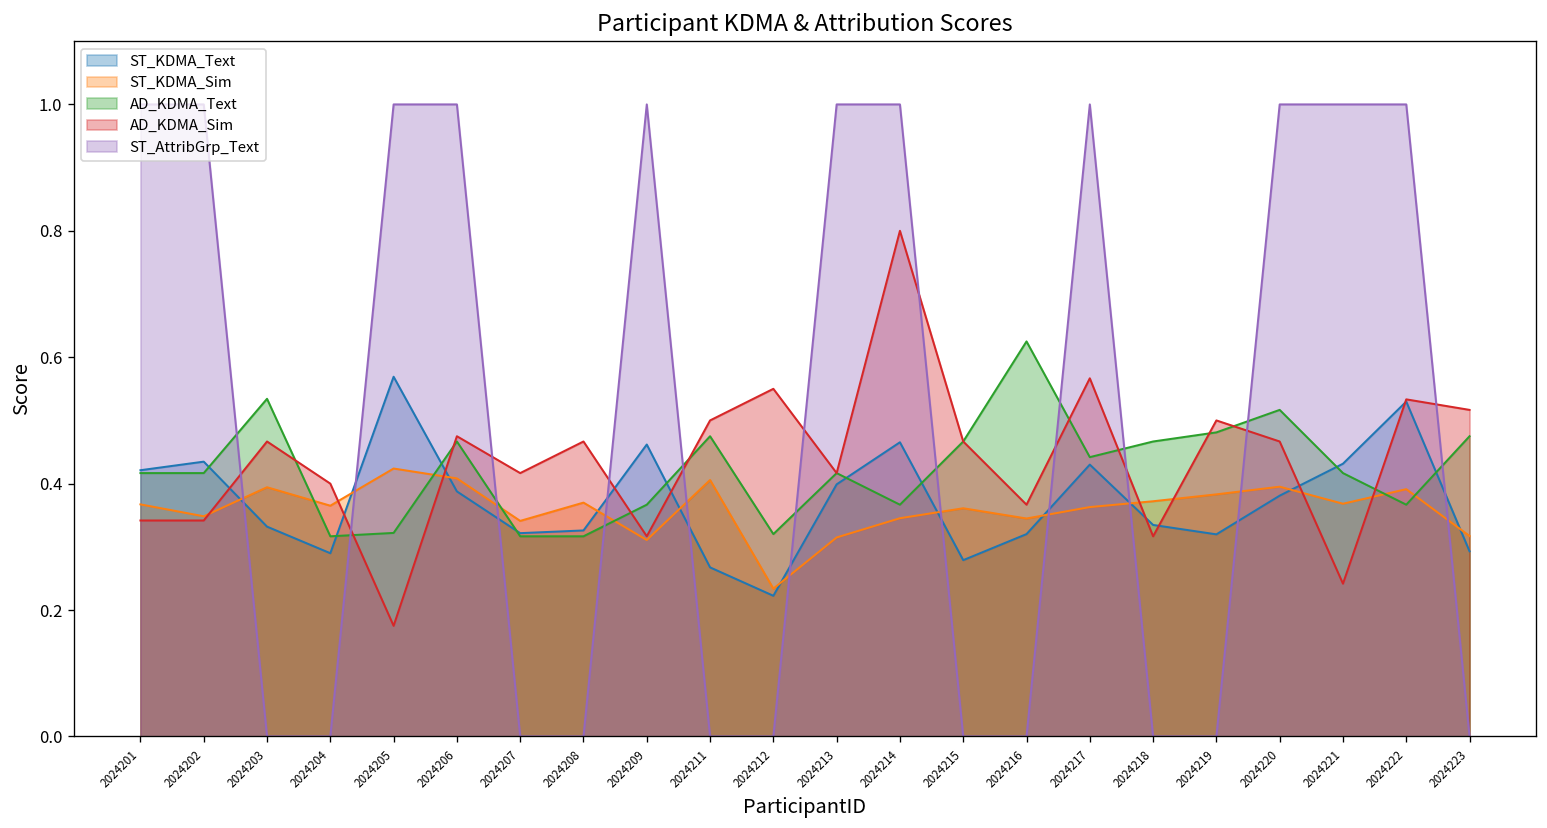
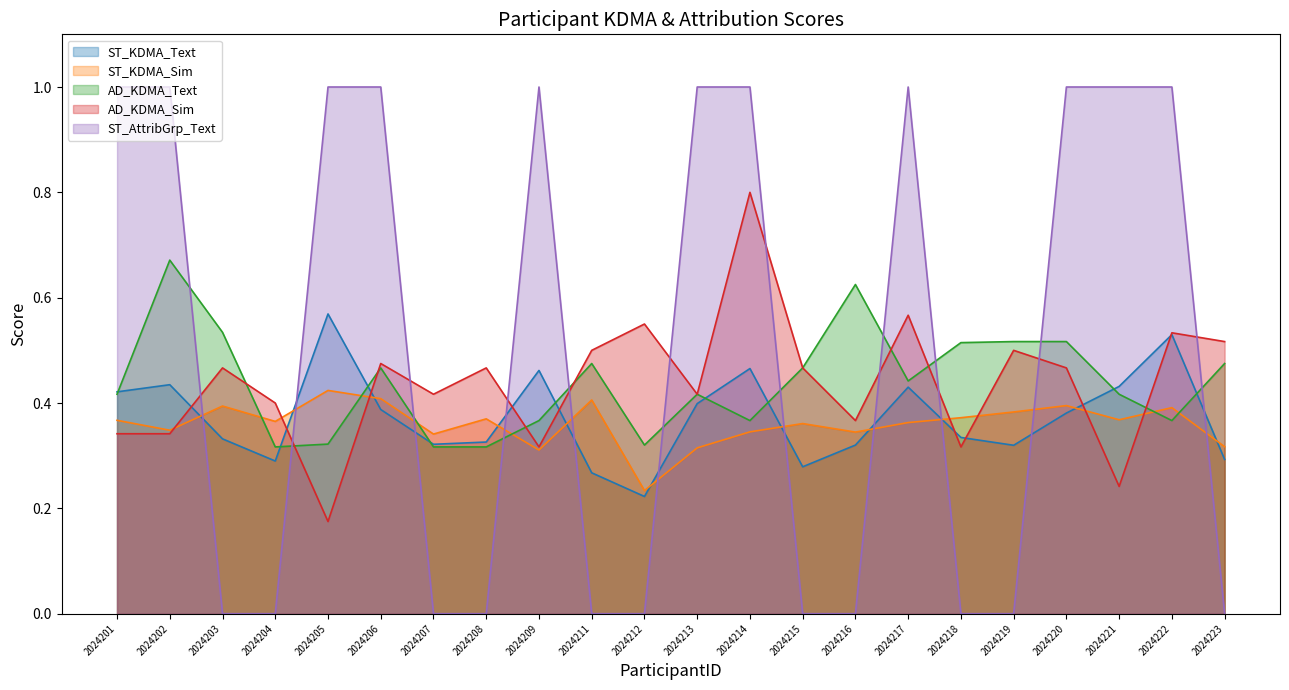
AD_KDMA_Text, 2024202: 0.42 -> 0.67
AD_KDMA_Text, 2024218: 0.47 -> 0.51
AD_KDMA_Text, 2024219: 0.48 -> 0.52
